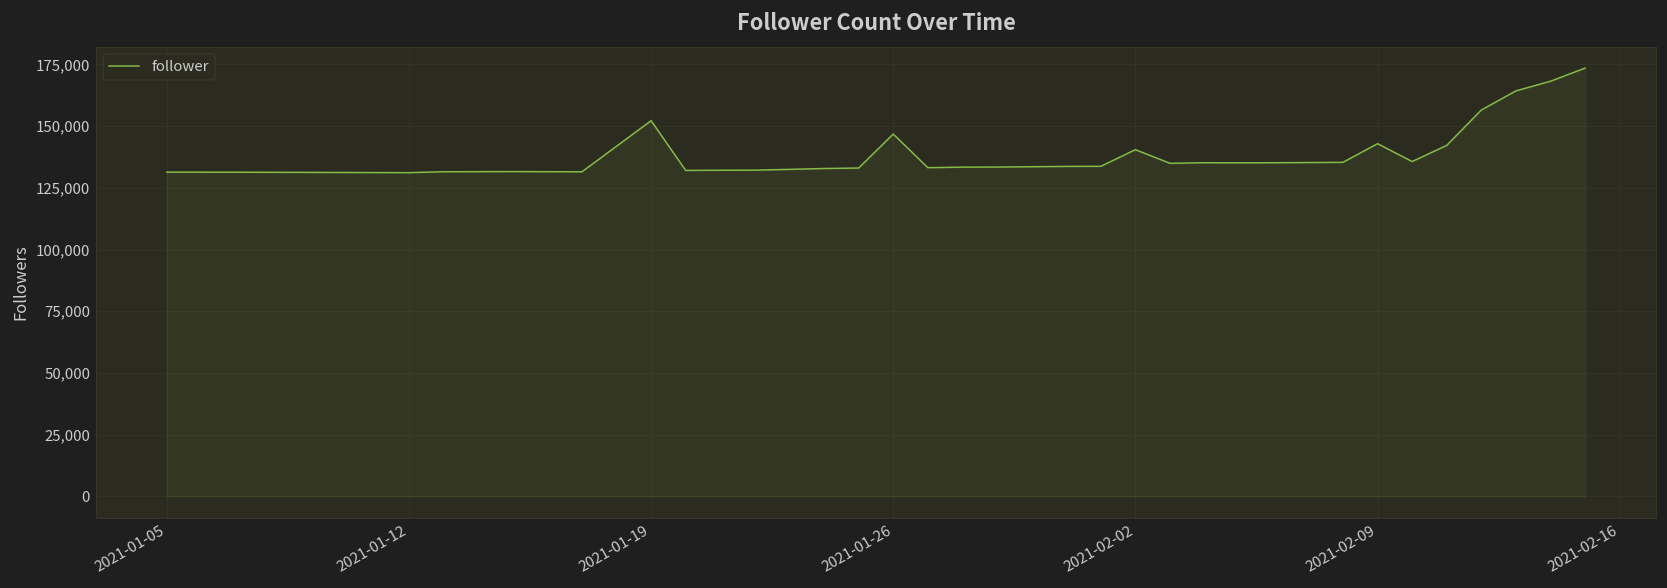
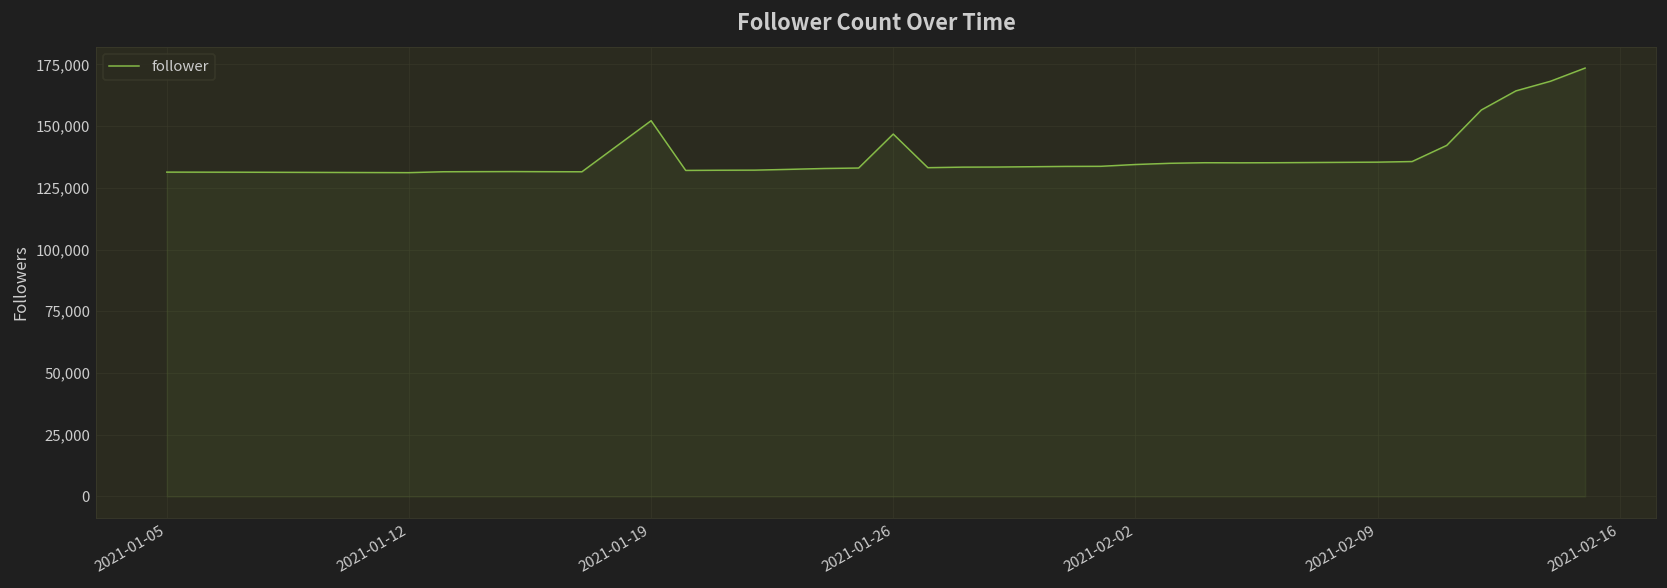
2021-02-02: 140,000 -> 134,000
2021-02-09: 143,000 -> 135,000
